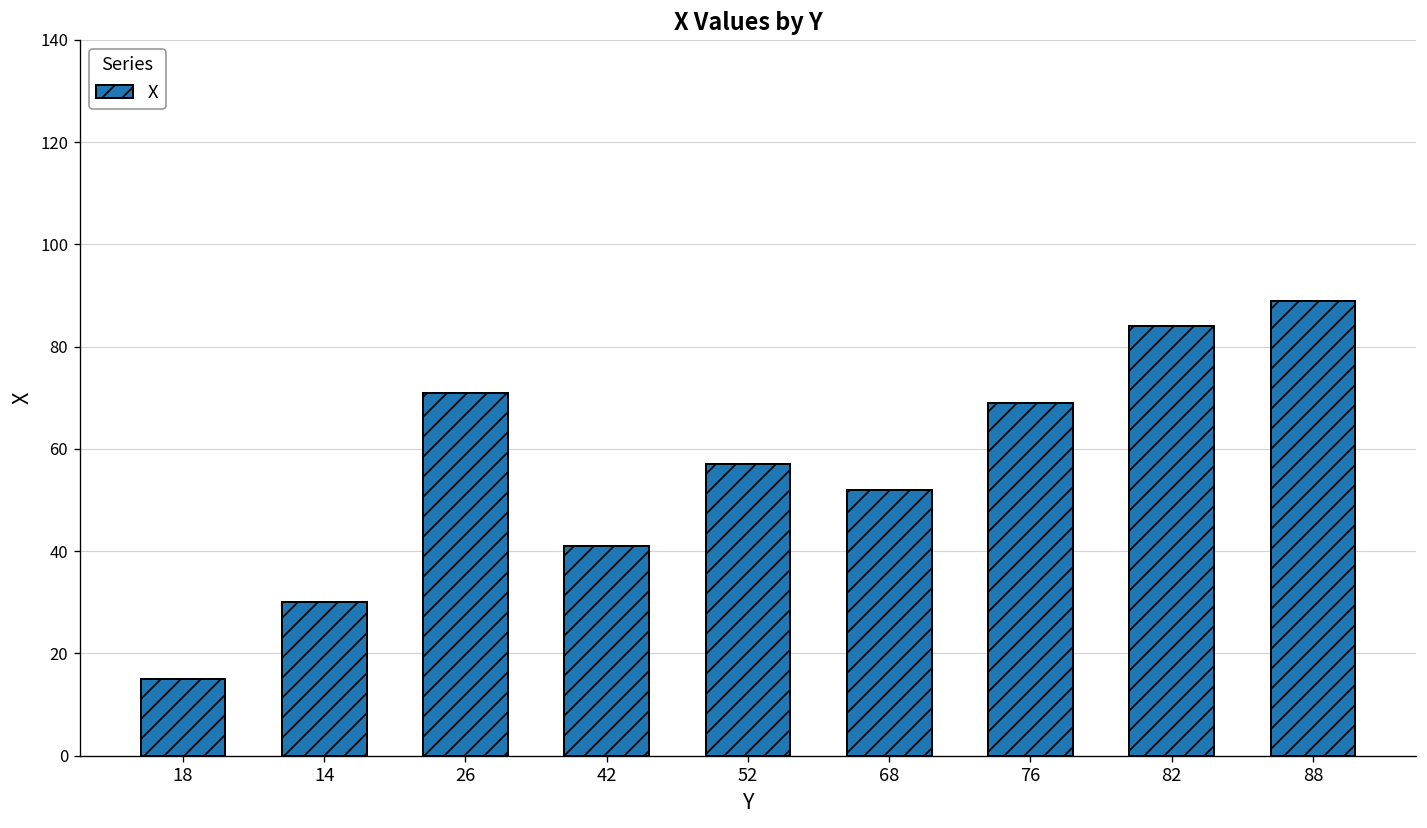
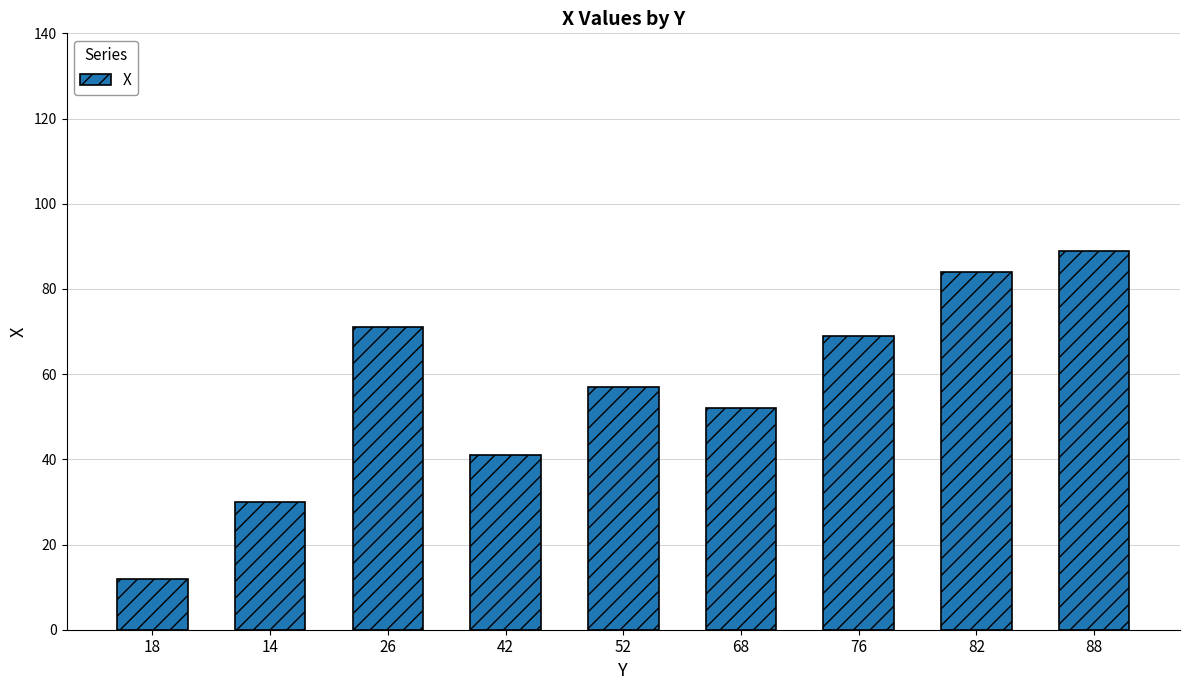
18: 15 -> 12
